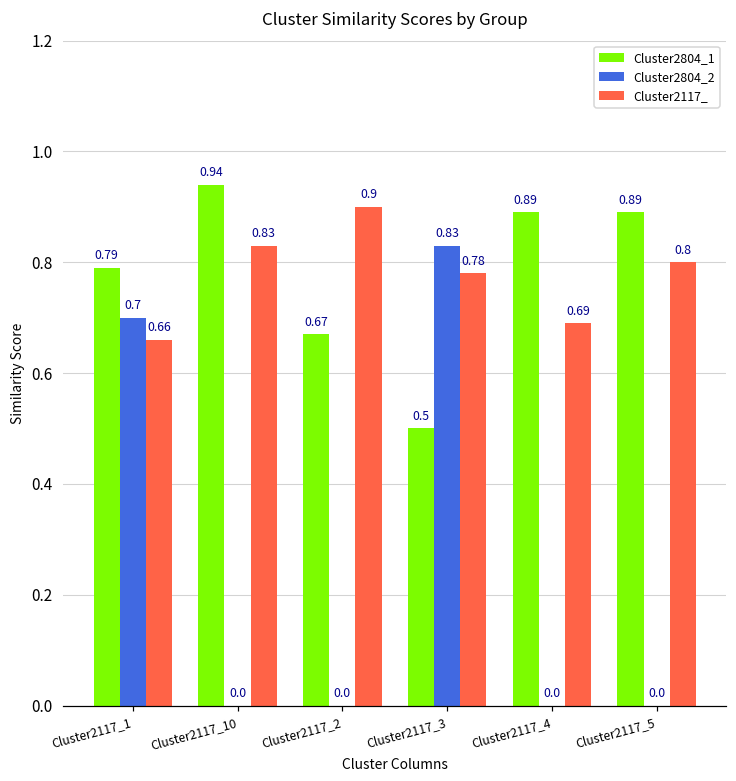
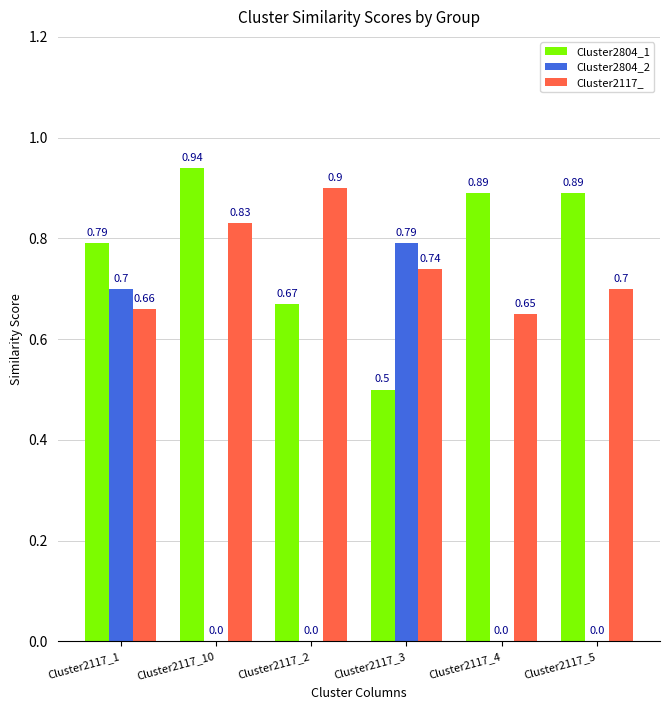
Cluster2804_2, Cluster2117_3: 0.83 -> 0.79
Cluster2117_, Cluster2117_3: 0.78 -> 0.74
Cluster2117_, Cluster2117_4: 0.69 -> 0.65
Cluster2117_, Cluster2117_5: 0.8 -> 0.7
